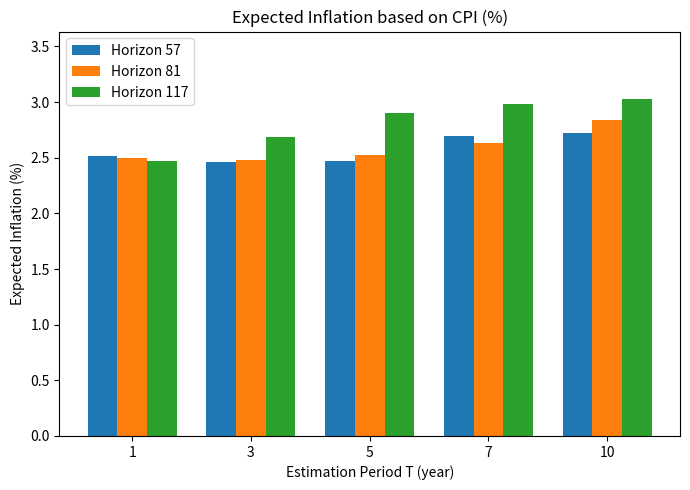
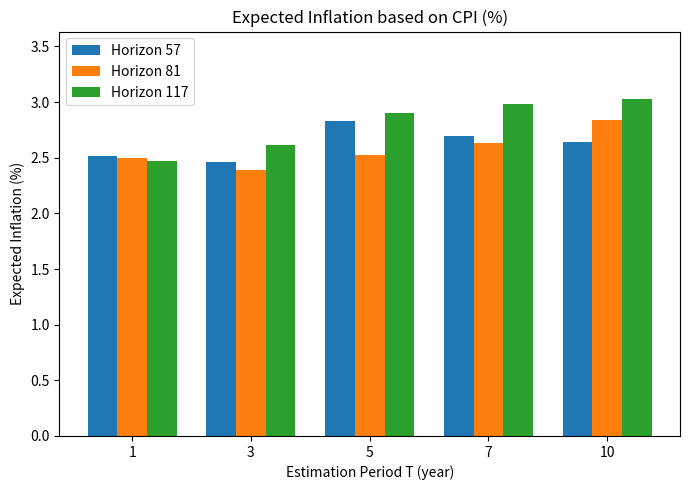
Horizon 81, 3: 2.48 -> 2.39
Horizon 117, 3: 2.69 -> 2.61
Horizon 57, 5: 2.47 -> 2.83
Horizon 57, 10: 2.72 -> 2.64
